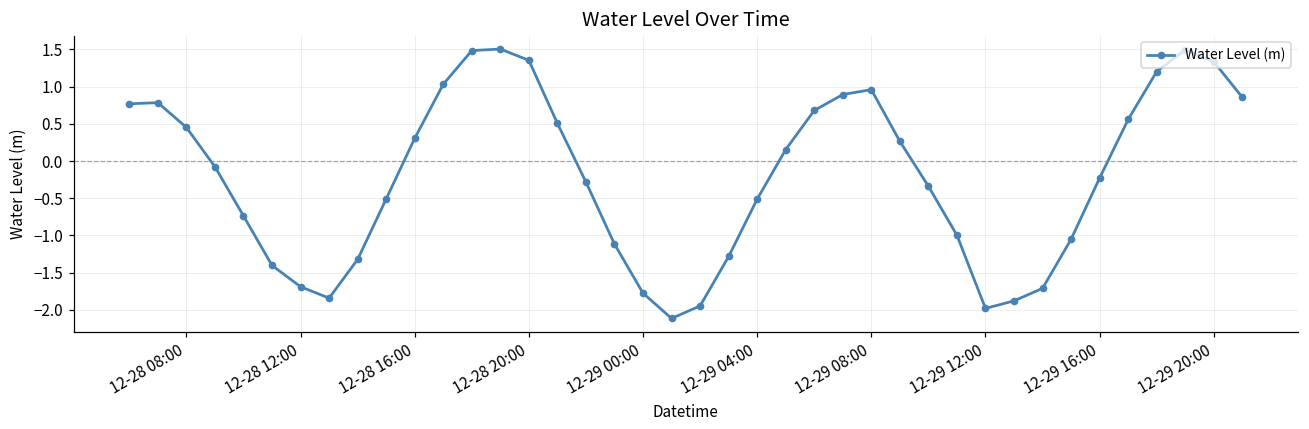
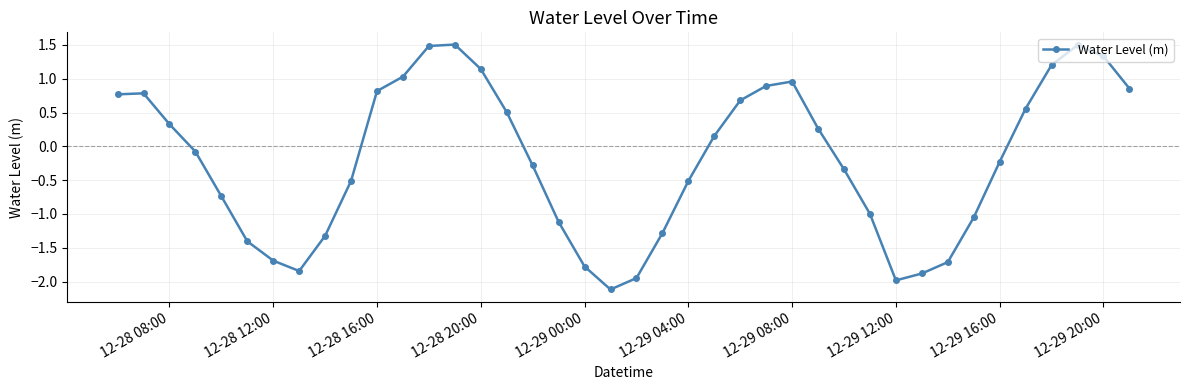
12-28 08:00: 0.5 -> 0.3
12-28 16:00: 0.3 -> 0.8
12-28 20:00: 1.4 -> 1.1
